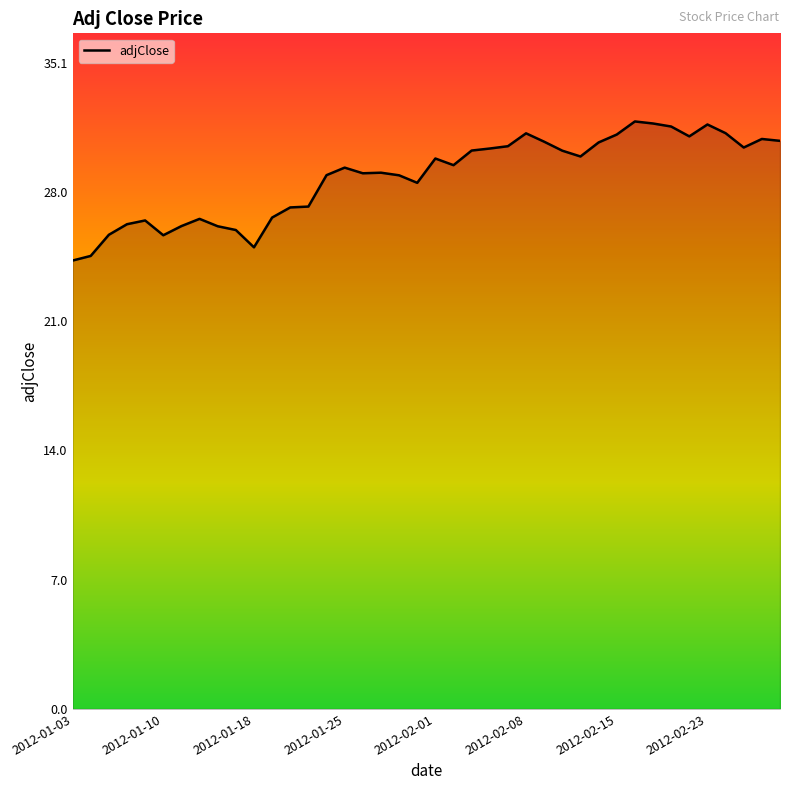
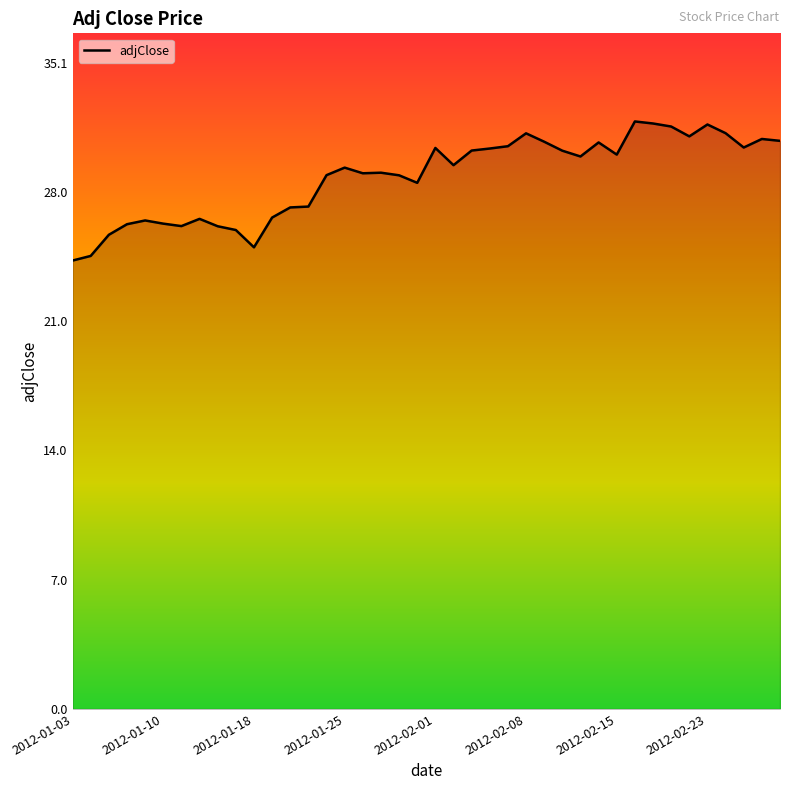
2012-01-10: 25.7 -> 26.3
2012-02-01: 29.9 -> 30.4
2012-02-15: 31.2 -> 30.1
